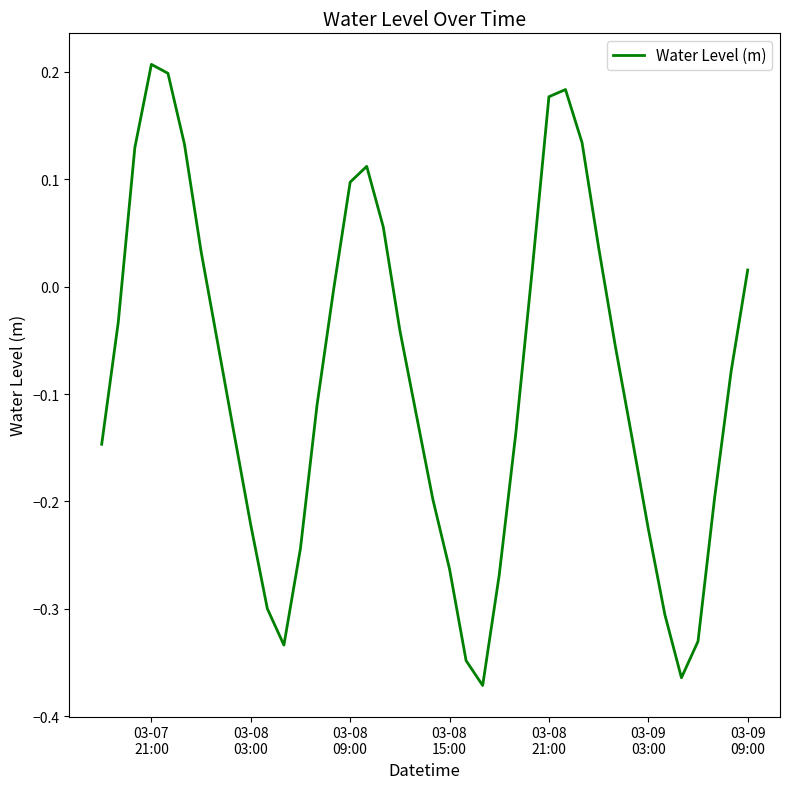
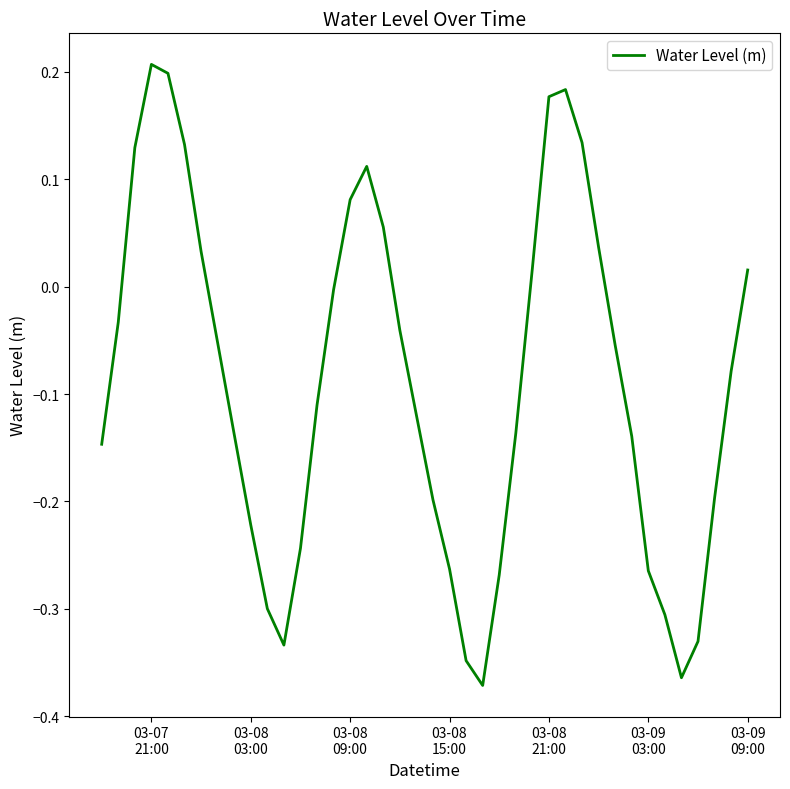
03-08 09:00: 0.097 -> 0.081
03-09 03:00: -0.226 -> -0.265
